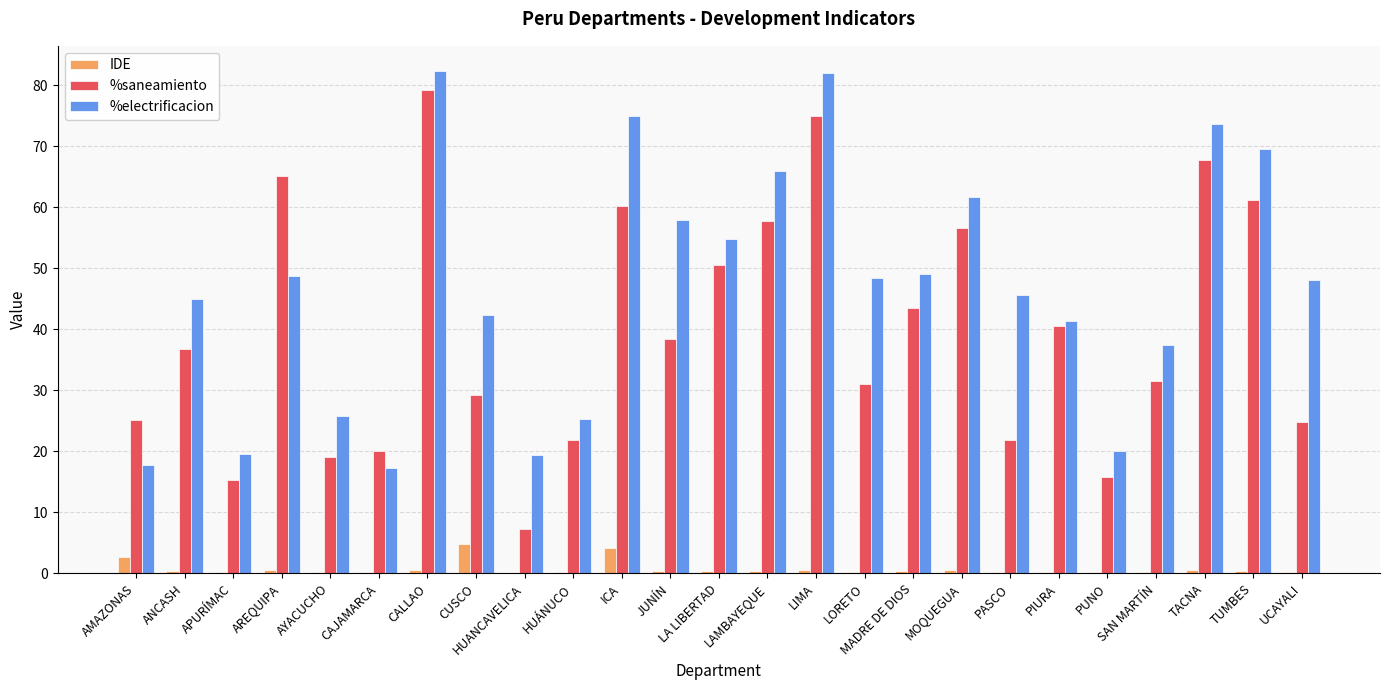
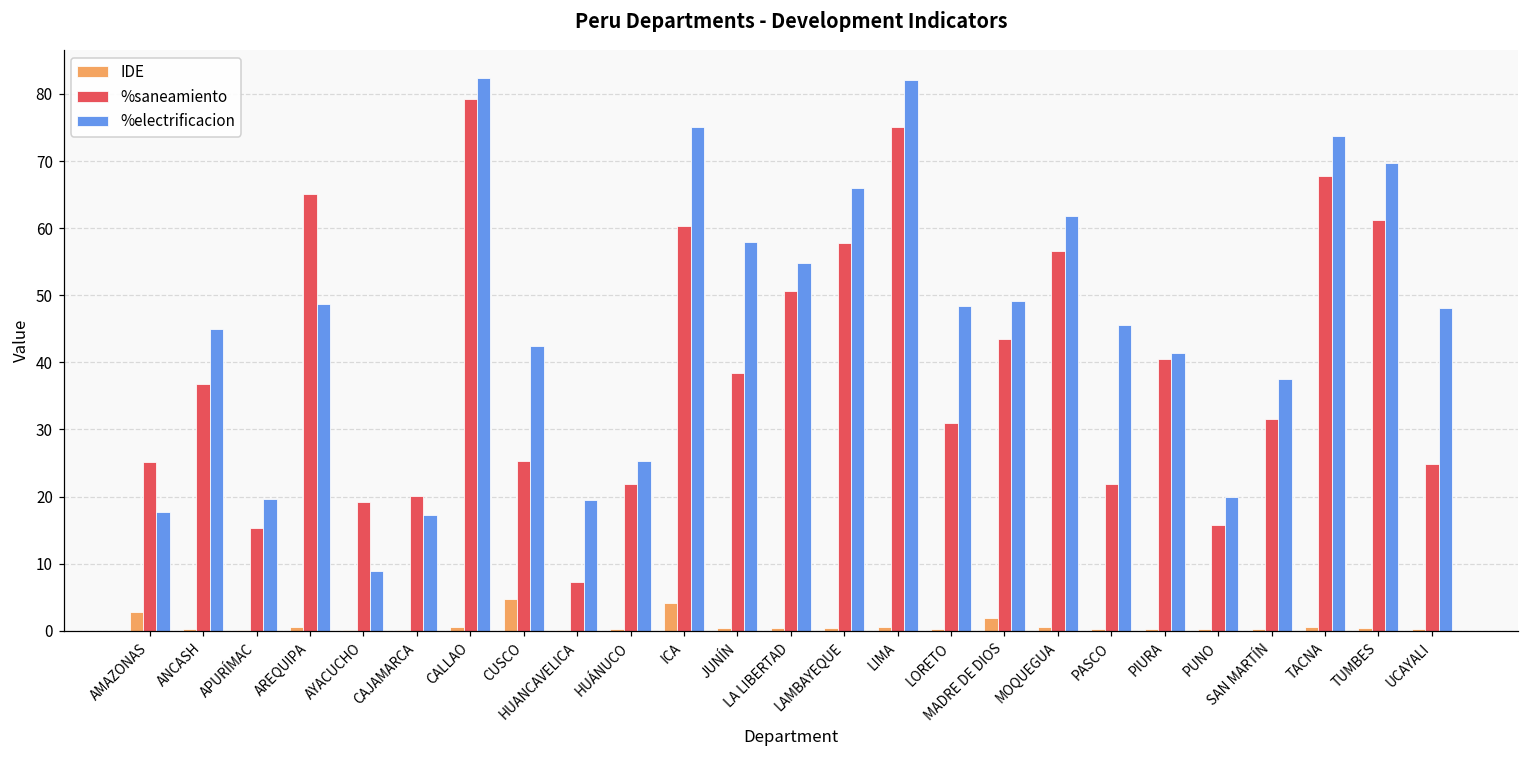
%electrificacion, AYACUCHO: 26 -> 9
%saneamiento, CUSCO: 29 -> 25
IDE, MADRE DE DIOS: 0 -> 2
